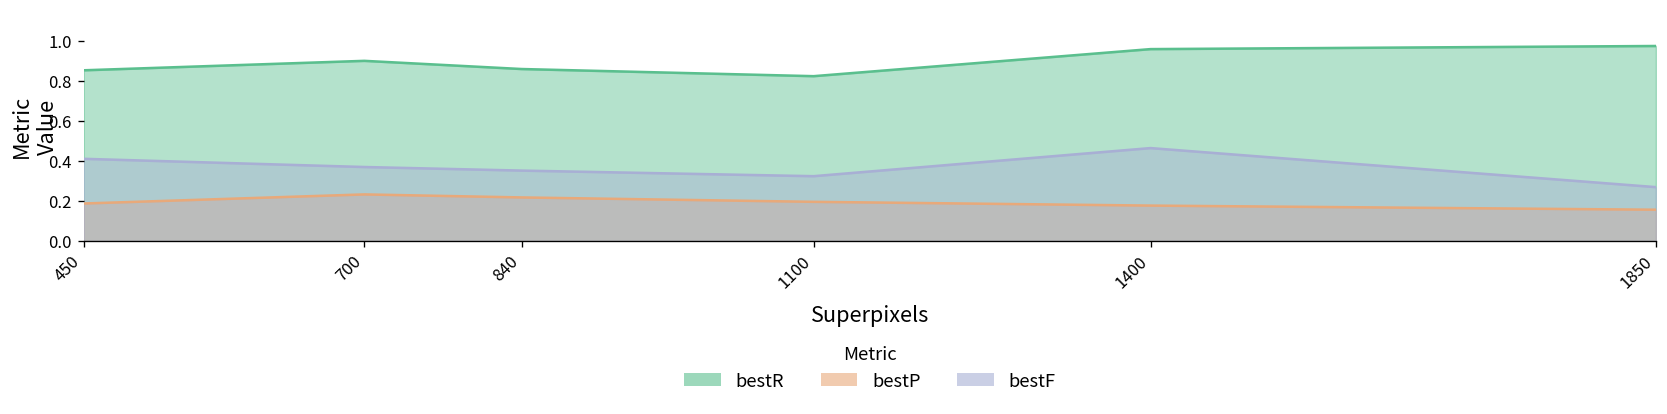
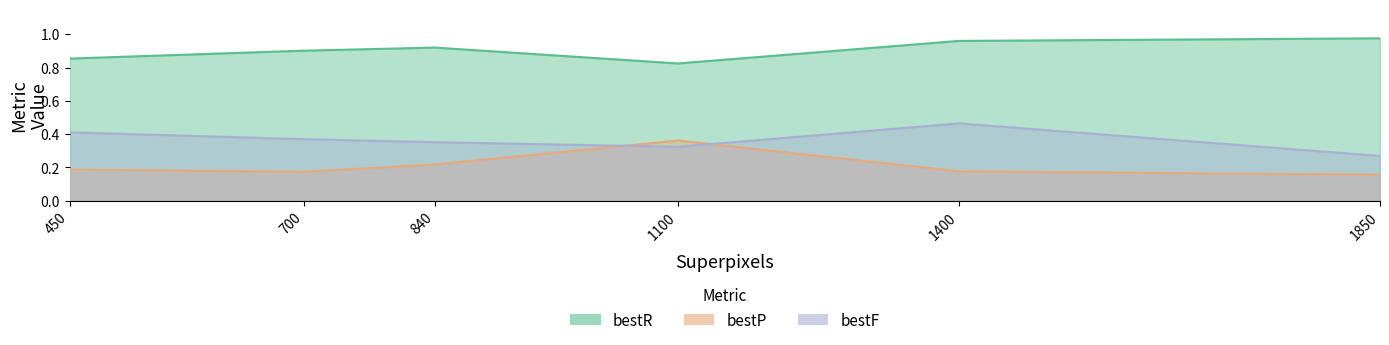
bestP, 700: 0.23 -> 0.17
bestR, 840: 0.86 -> 0.92
bestP, 1100: 0.20 -> 0.36
